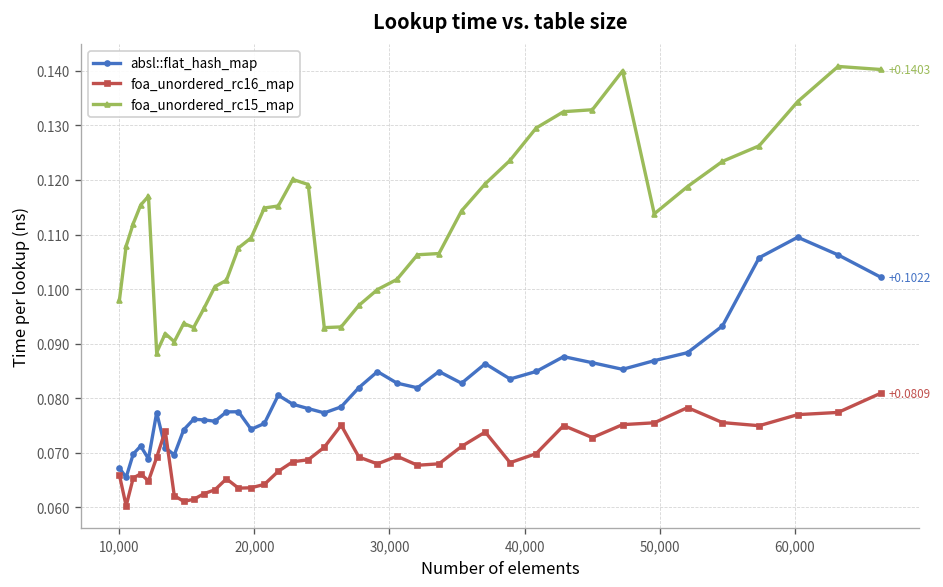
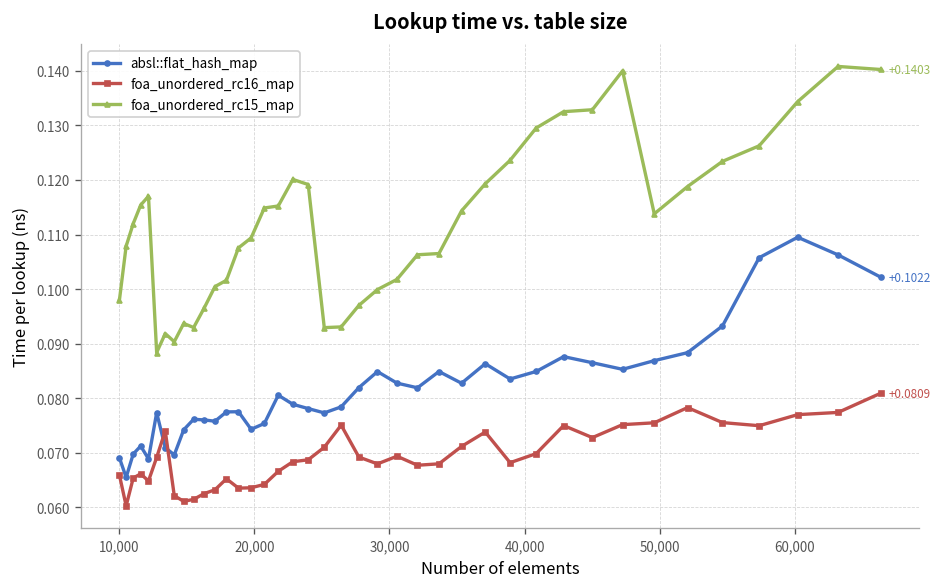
absl::flat_hash_map, 10,000: 0.067 -> 0.069
